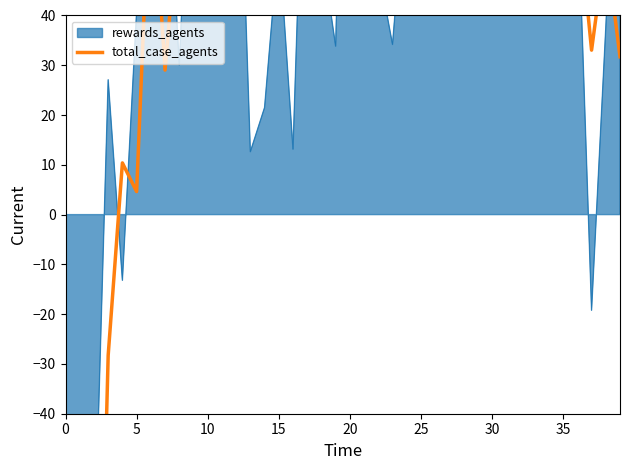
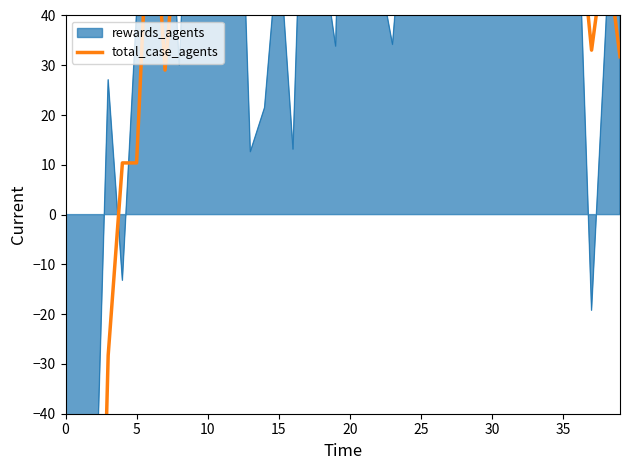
total_case_agents, 5: 5 -> 10
